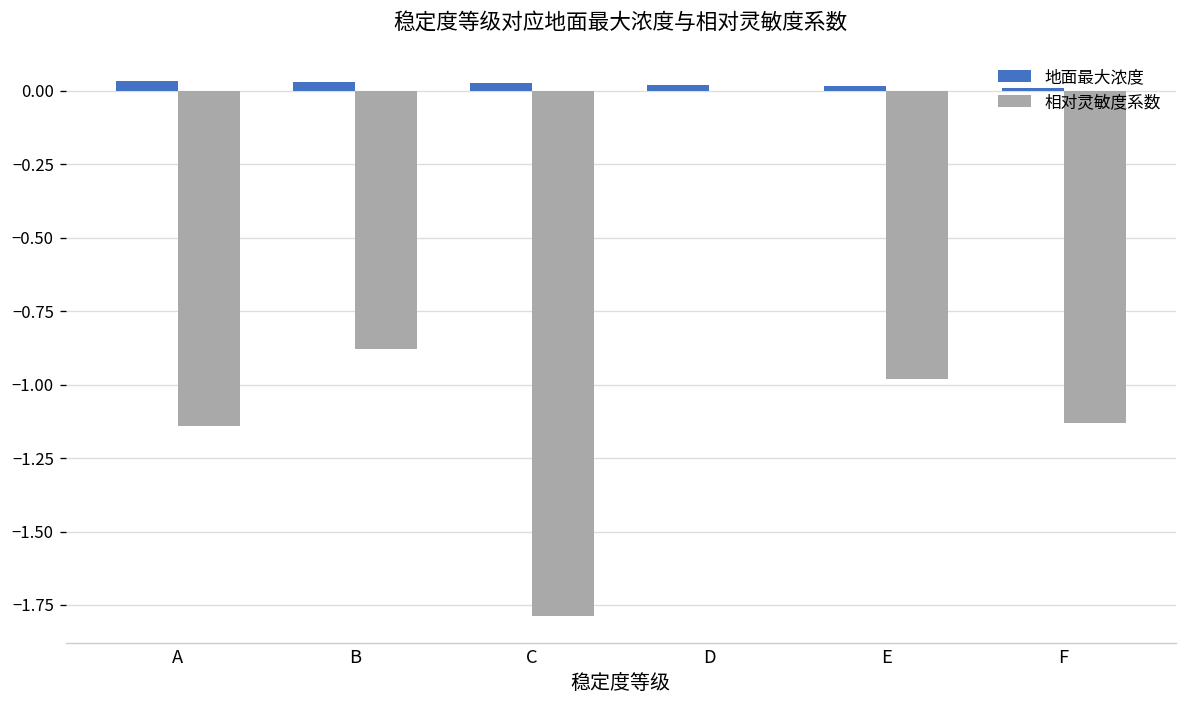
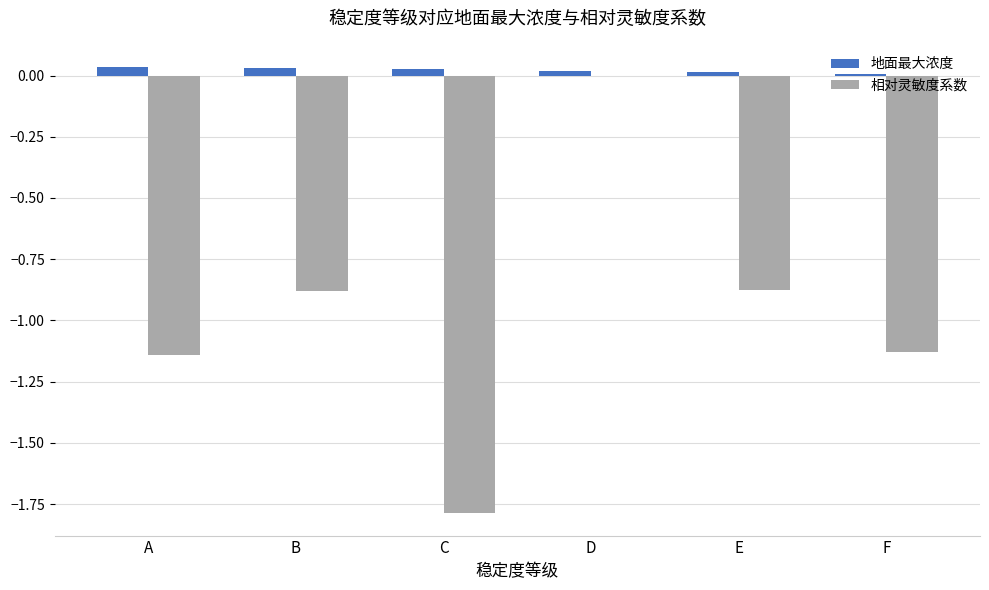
相对灵敏度系数, E: -0.98 -> -0.88
